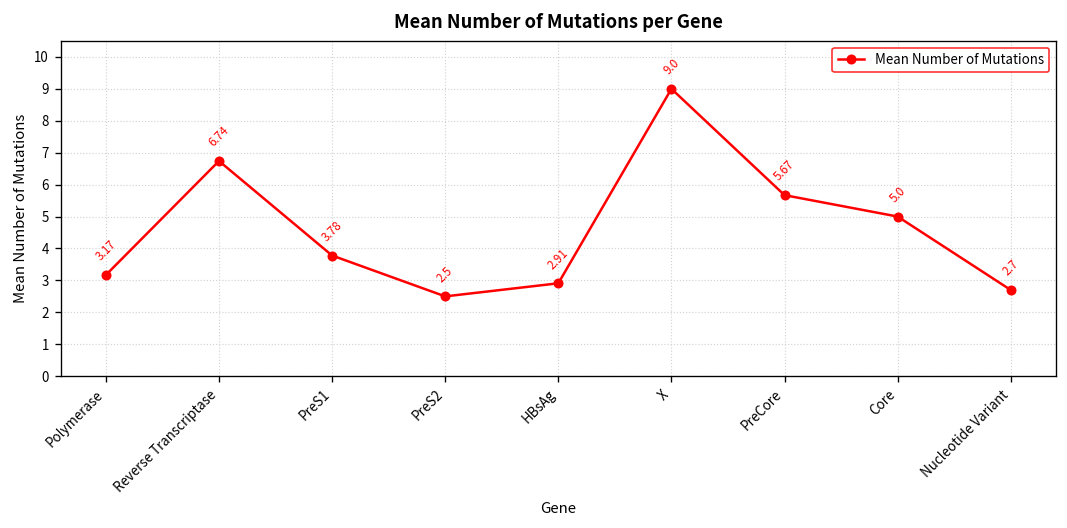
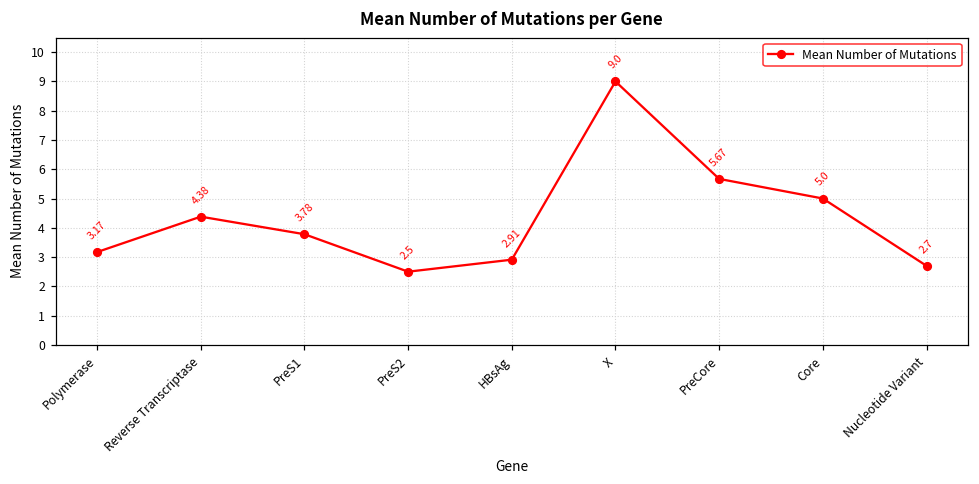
Reverse Transcriptase: 6.74 -> 4.38
